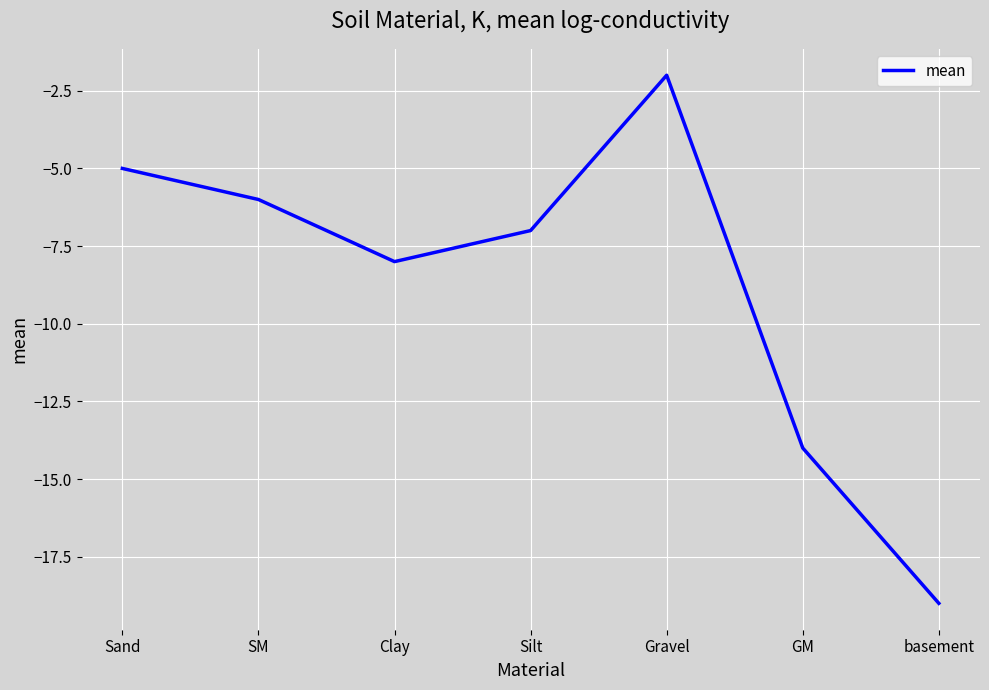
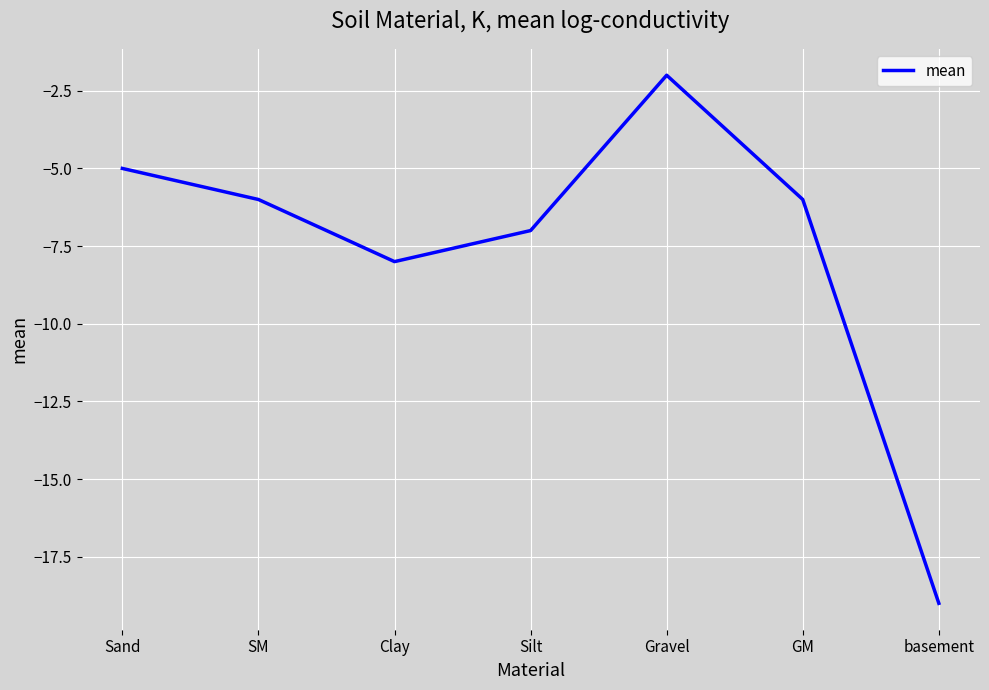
GM: -14 -> -6
